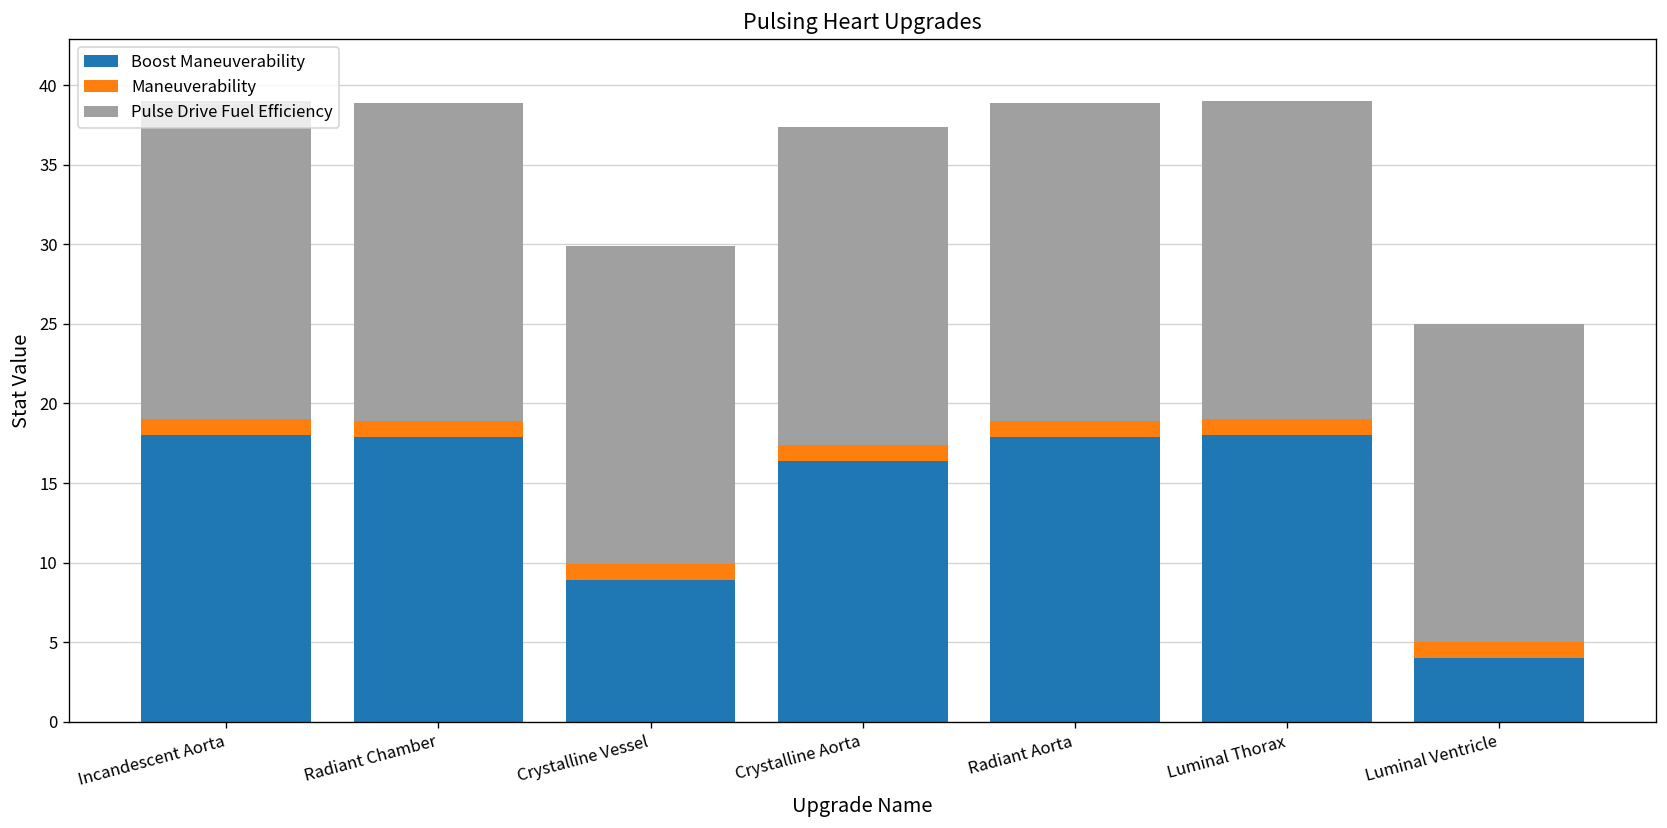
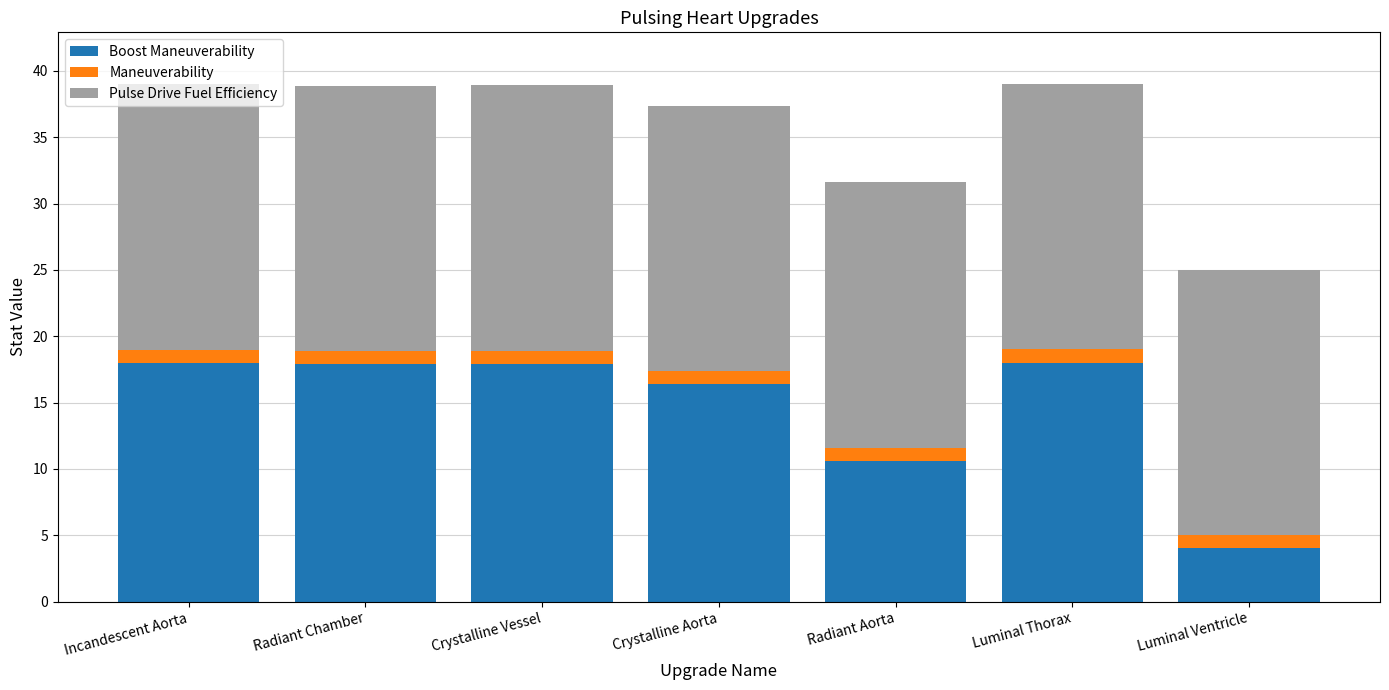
Boost Maneuverability, Crystalline Vessel: 8.9 -> 17.9
Boost Maneuverability, Radiant Aorta: 17.9 -> 10.6
